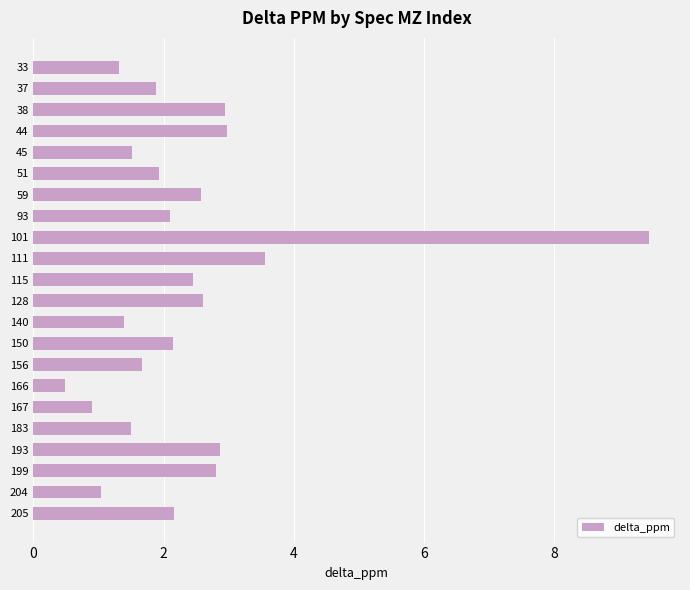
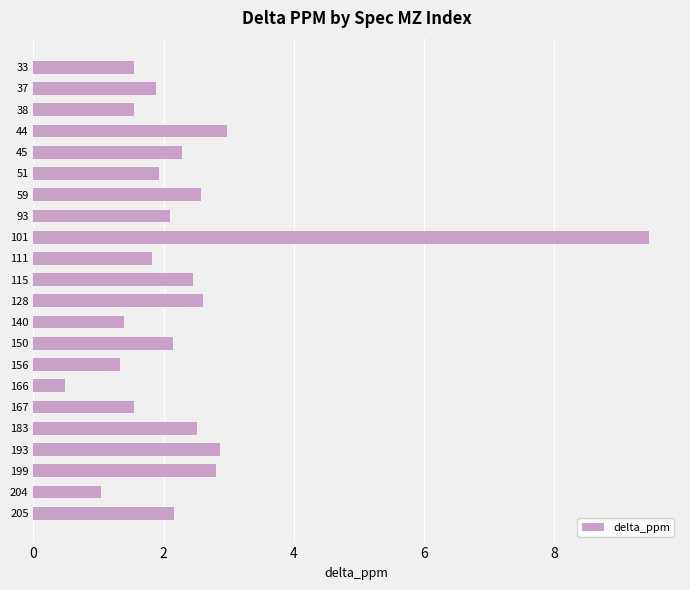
33: 1.3 -> 1.5
38: 2.9 -> 1.5
45: 1.5 -> 2.3
111: 3.6 -> 1.8
156: 1.7 -> 1.3
167: 0.9 -> 1.5
183: 1.5 -> 2.5
